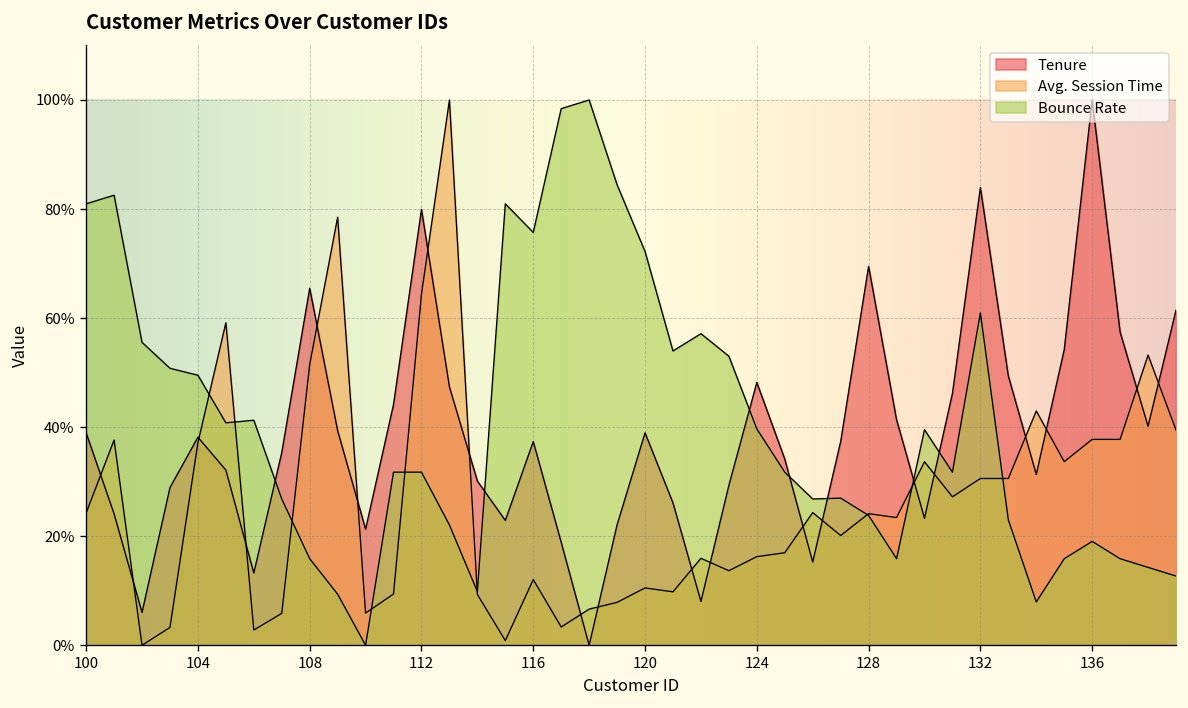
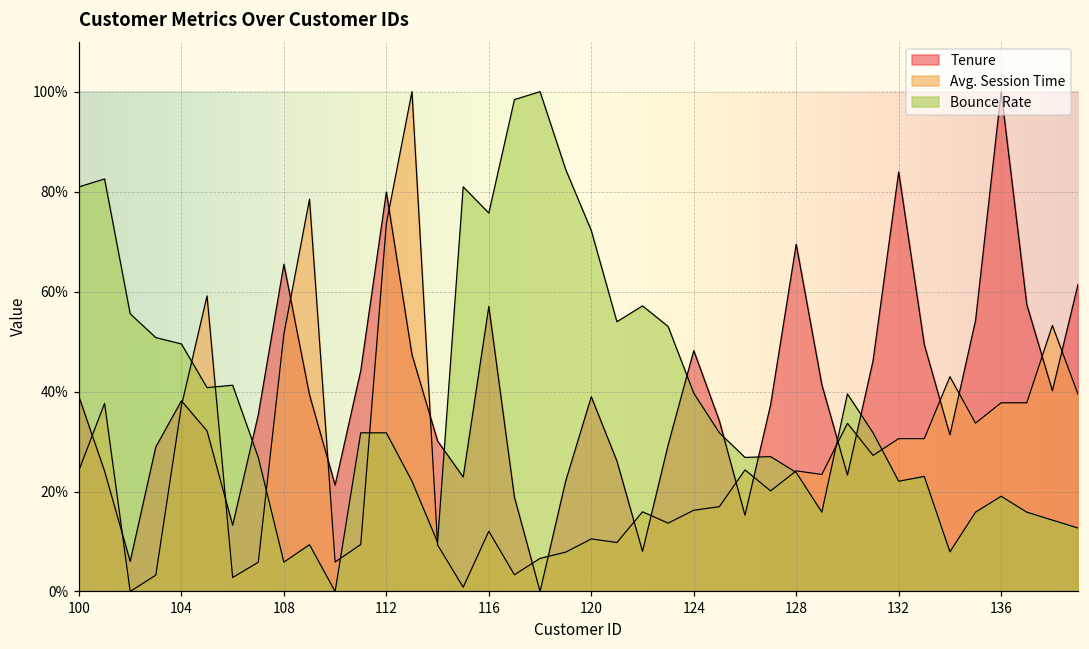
Bounce Rate, 108: 16% -> 6%
Avg. Session Time, 112: 64% -> 74%
Tenure, 116: 37% -> 57%
Bounce Rate, 132: 61% -> 22%
